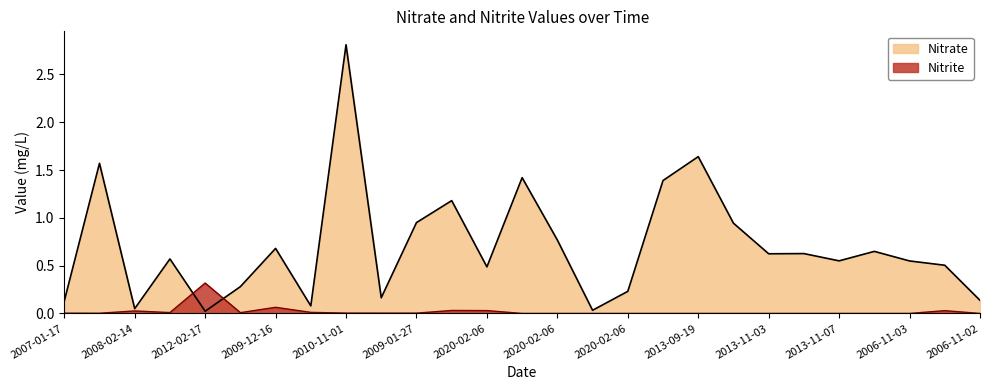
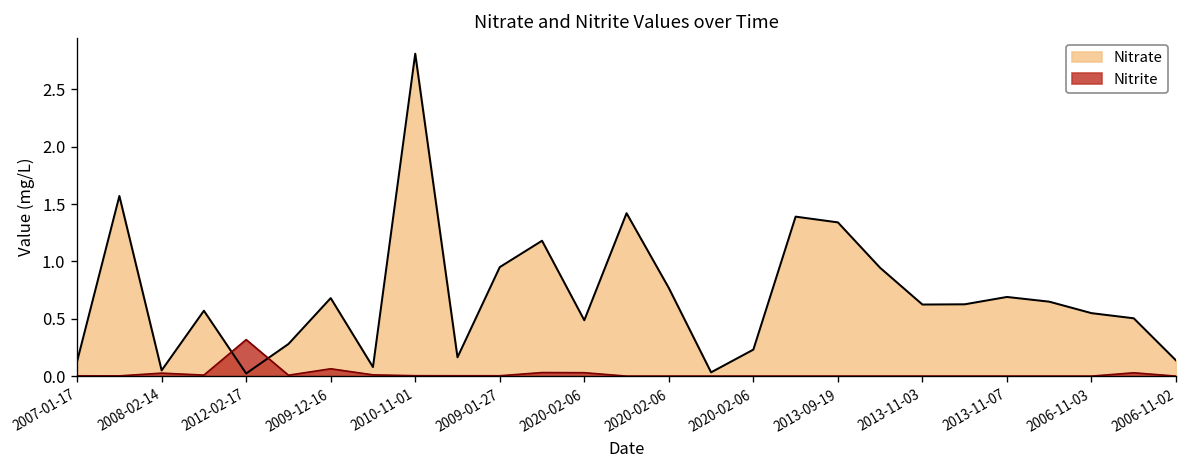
Nitrate, 2013-09-19: 1.6 -> 1.3
Nitrate, 2013-11-07: 0.6 -> 0.7
